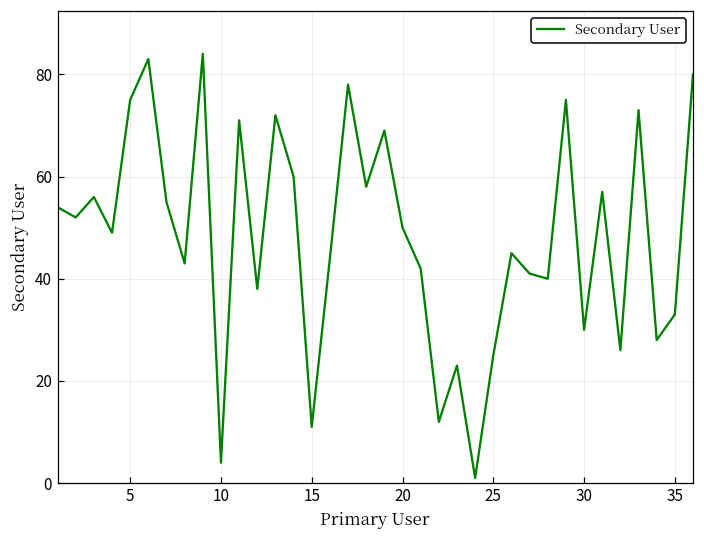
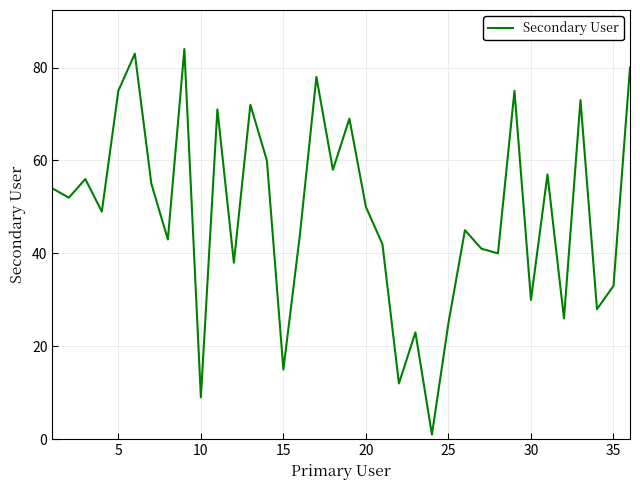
10: 4 -> 9
15: 11 -> 15
